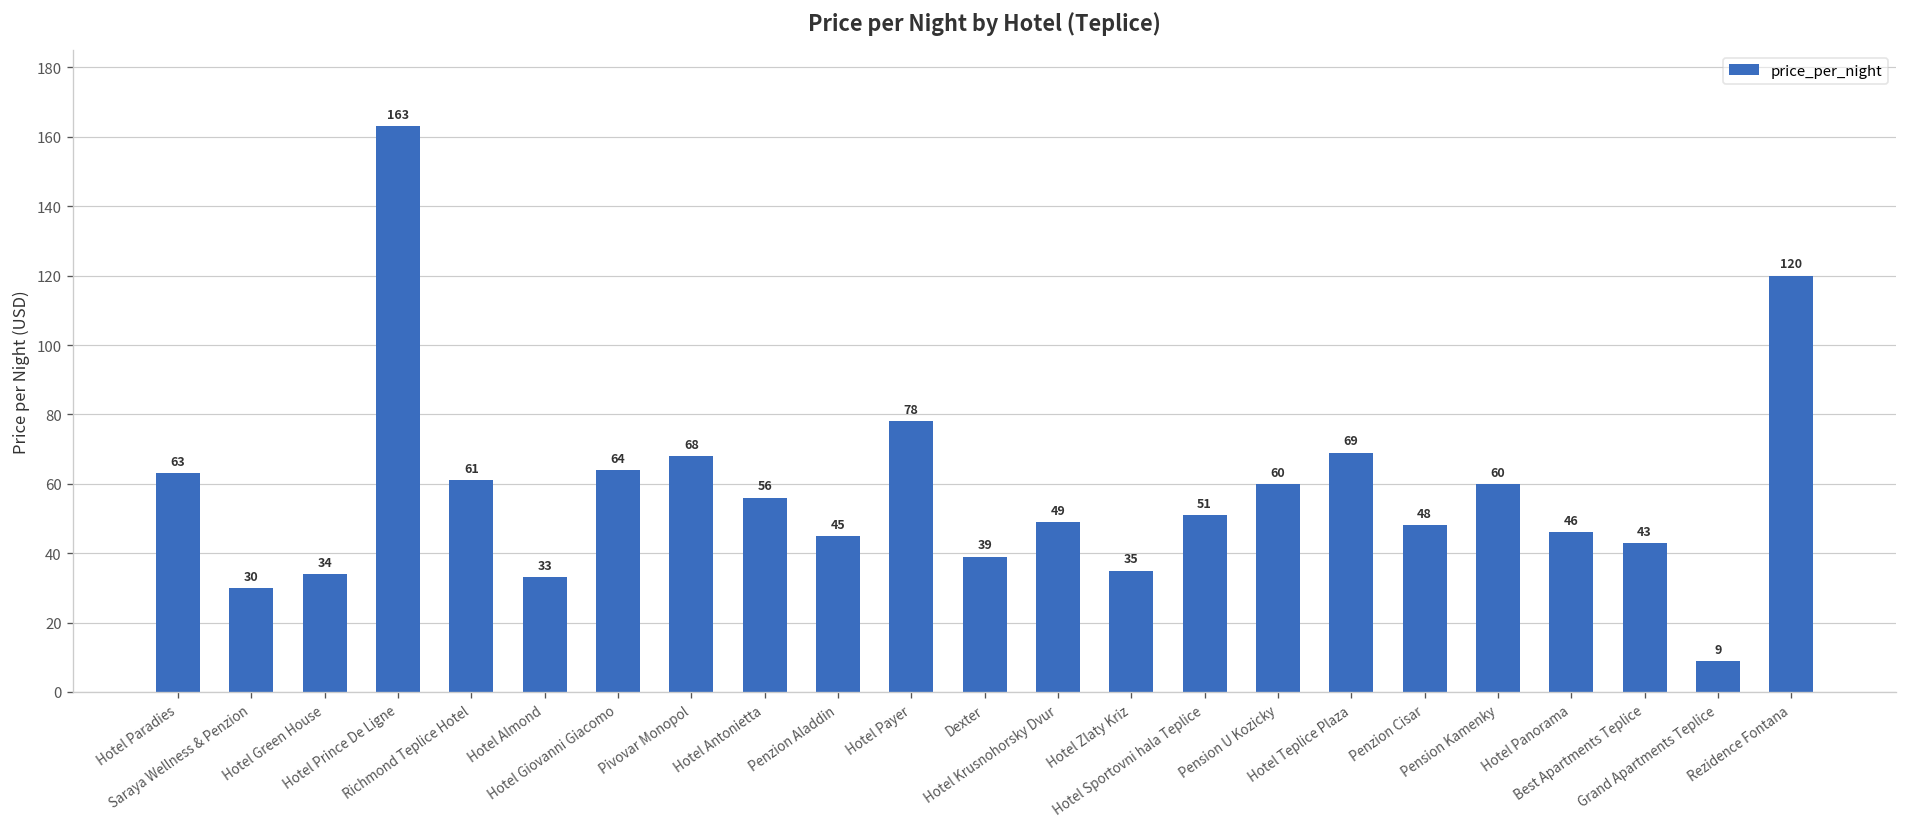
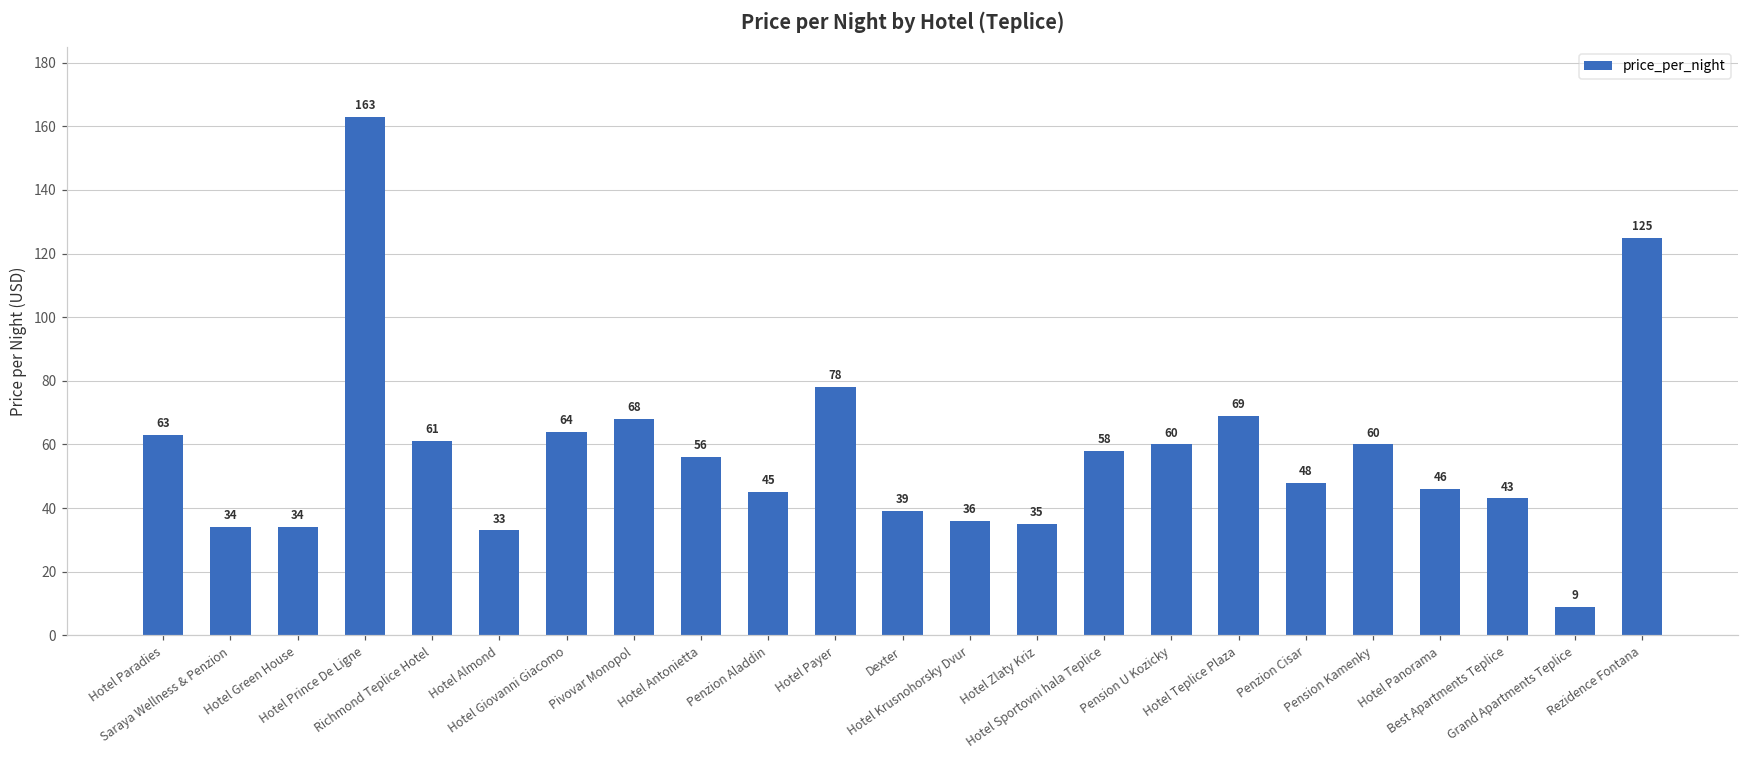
Saraya Wellness & Penzion: 30 -> 34
Hotel Krusnohorsky Dvur: 49 -> 36
Hotel Sportovni hala Teplice: 51 -> 58
Rezidence Fontana: 120 -> 125
